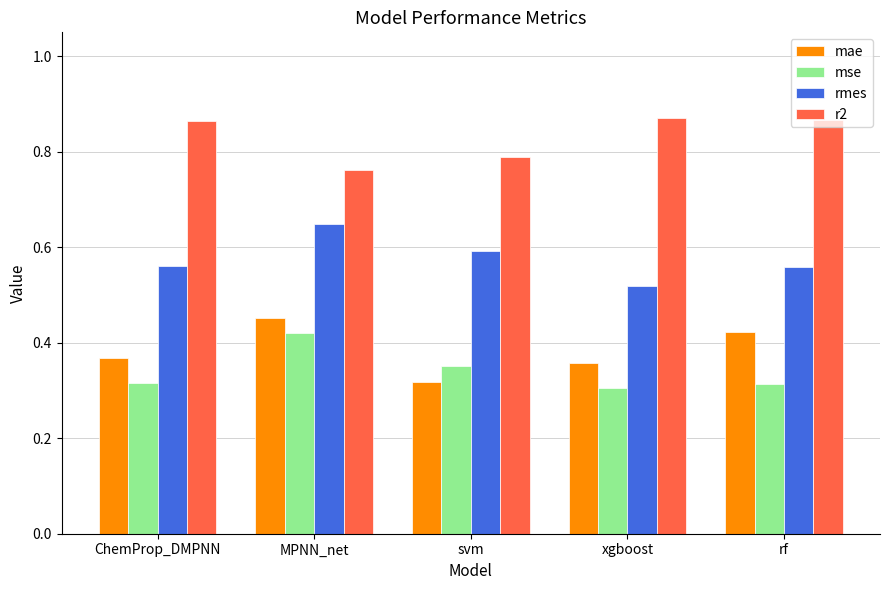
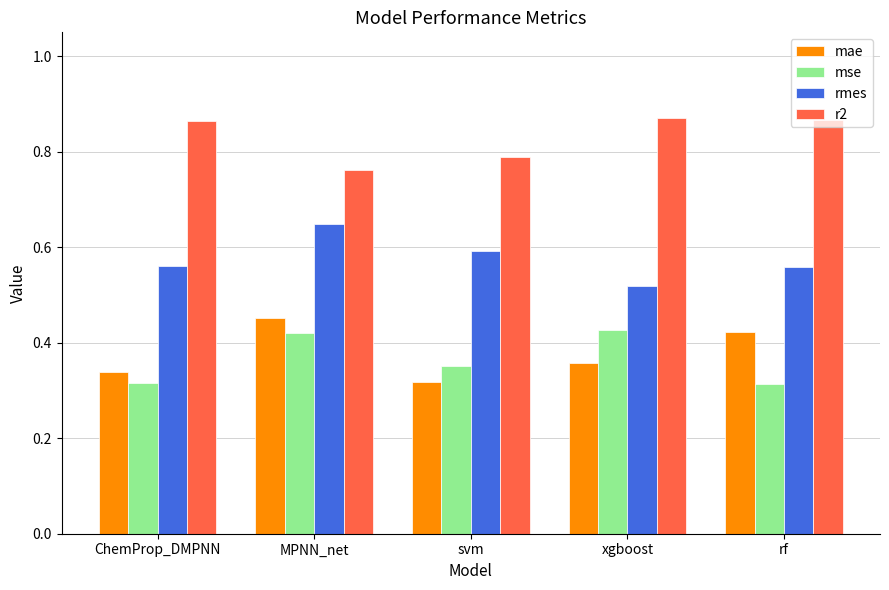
mae, ChemProp_DMPNN: 0.37 -> 0.34
mse, xgboost: 0.31 -> 0.43
